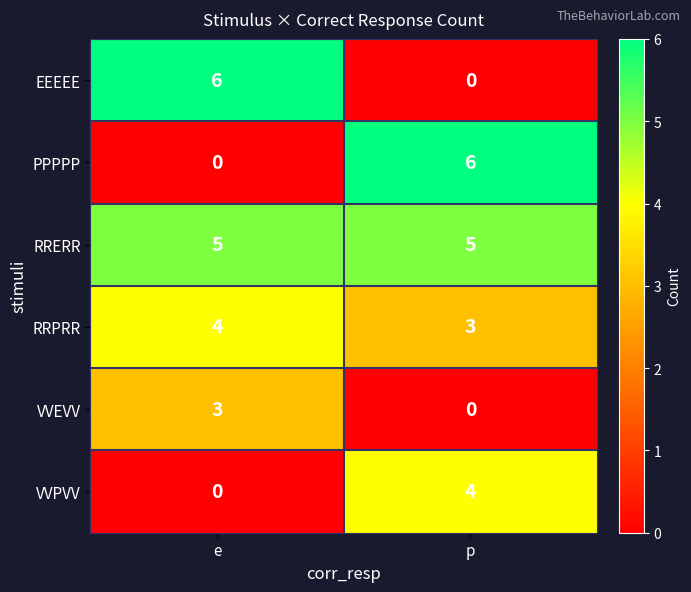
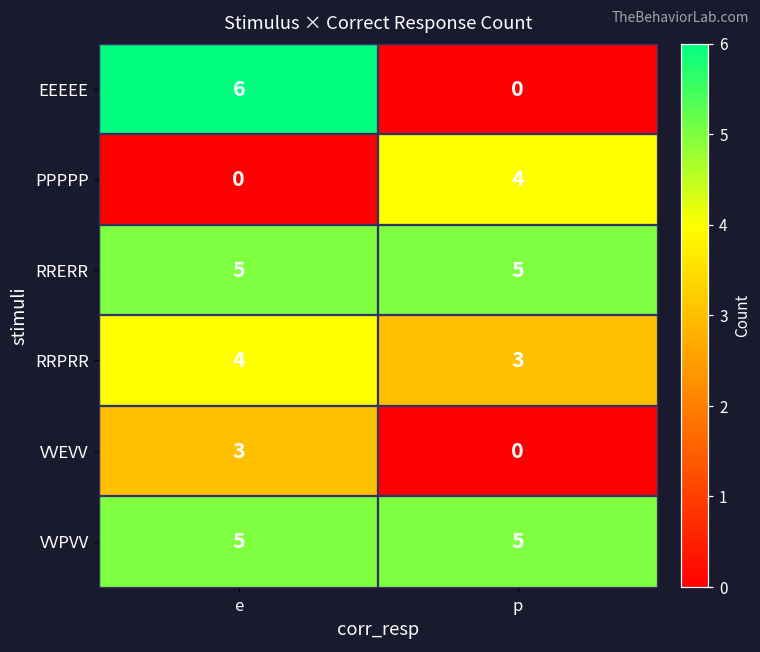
PPPPP, p: 6 -> 4
VVPVV, e: 0 -> 5
VVPVV, p: 4 -> 5
